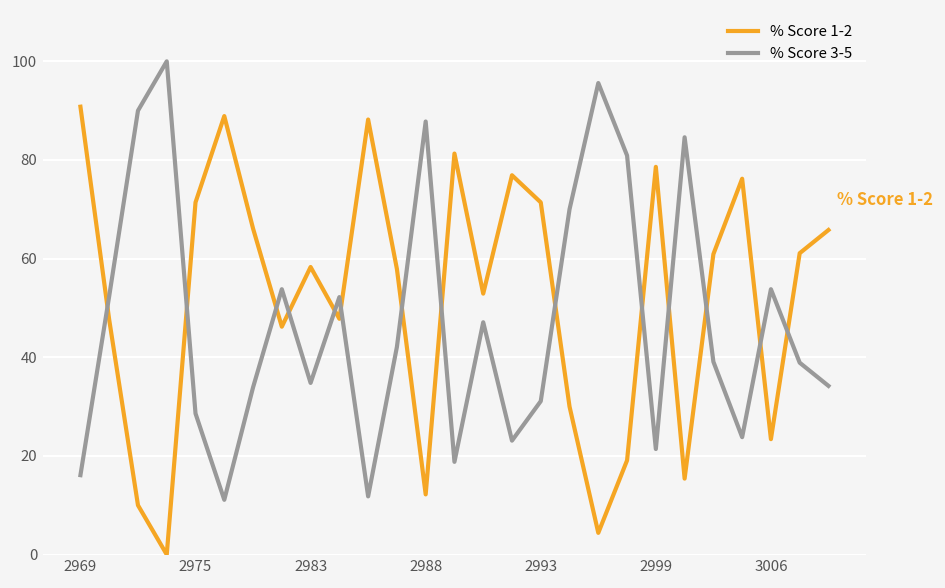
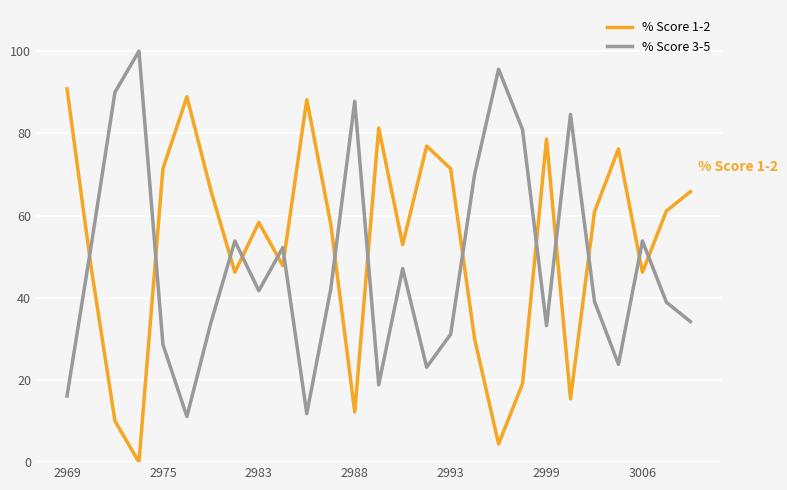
% Score 3-5, 2983: 35 -> 42
% Score 3-5, 2999: 21 -> 33
% Score 1-2, 3006: 23 -> 46
